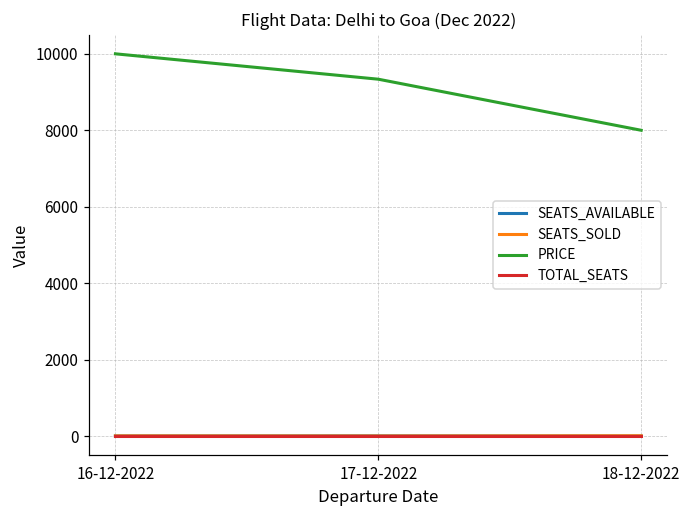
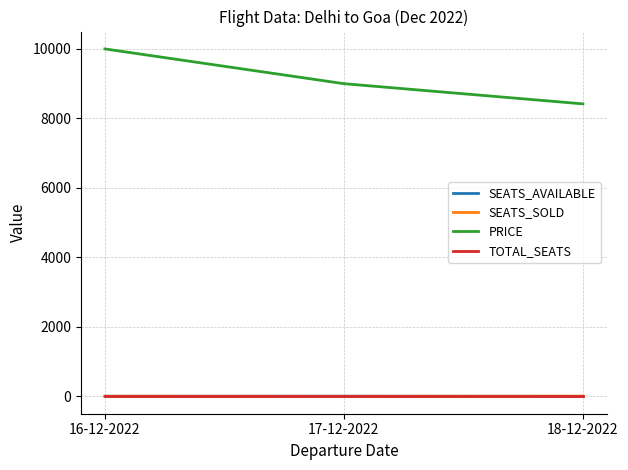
PRICE, 17-12-2022: 9300 -> 9000
PRICE, 18-12-2022: 8000 -> 8400
